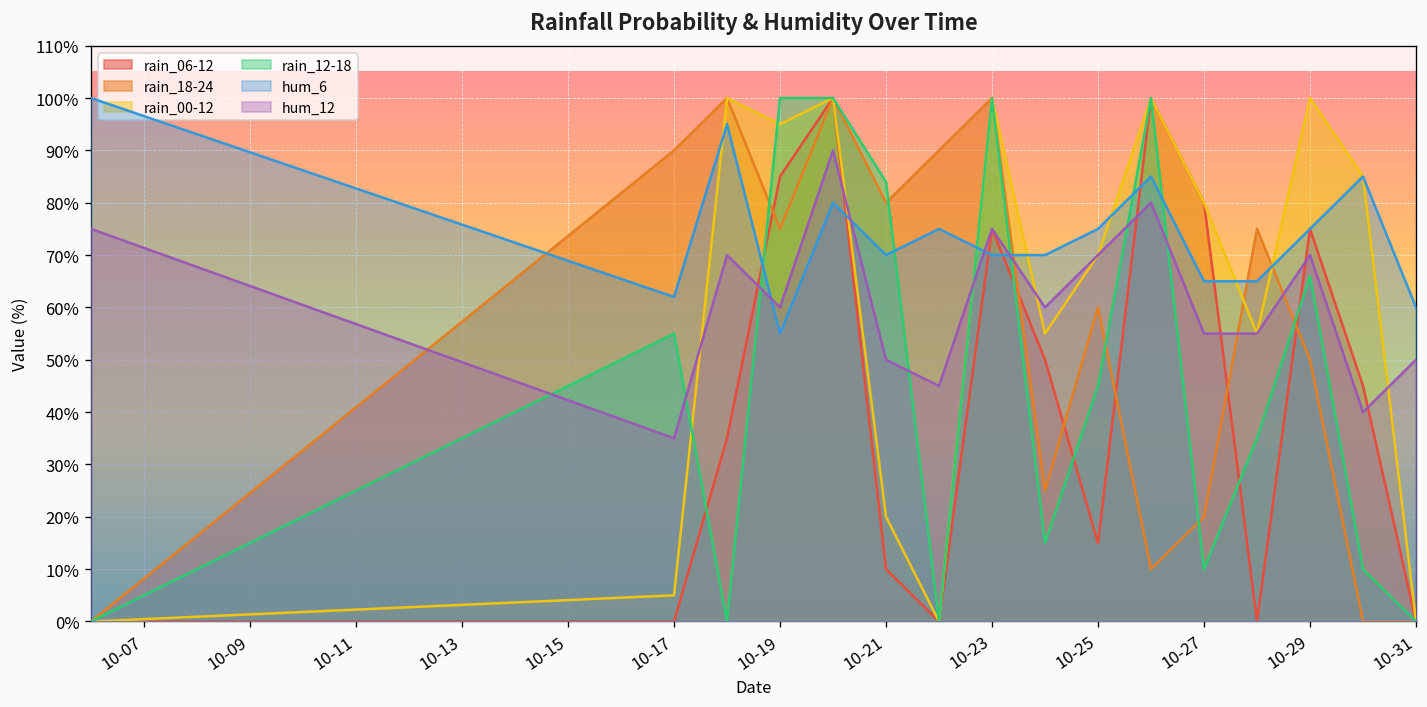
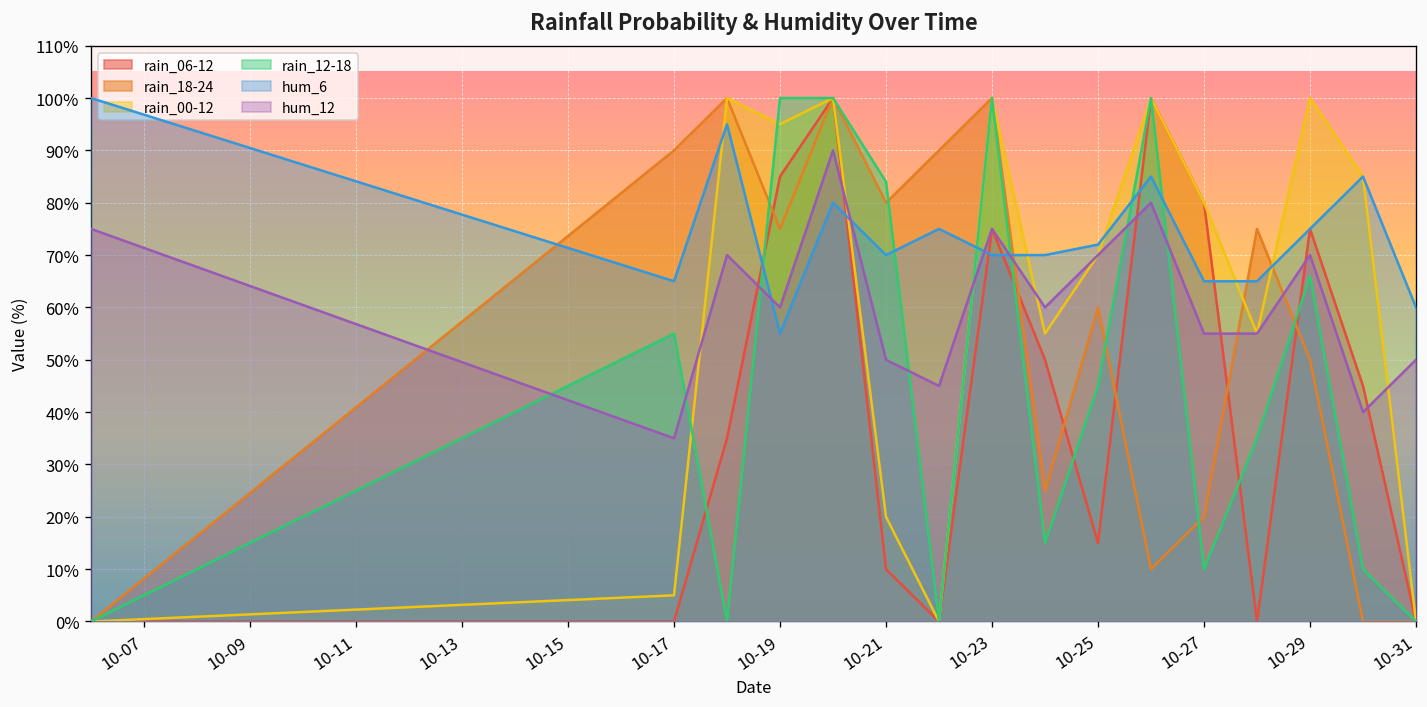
hum_6, 10-17: 62% -> 65%
hum_6, 10-25: 75% -> 72%
